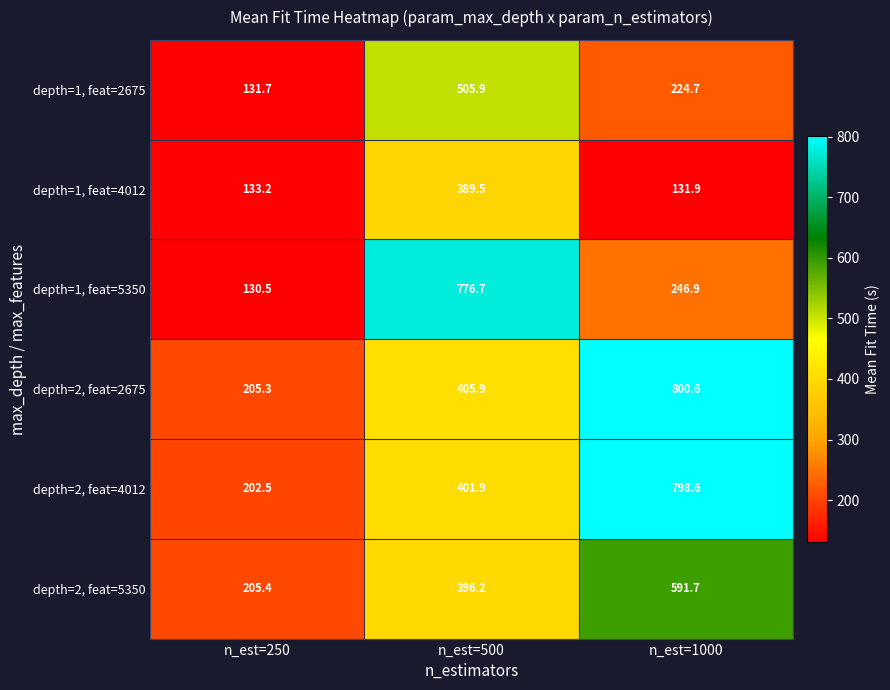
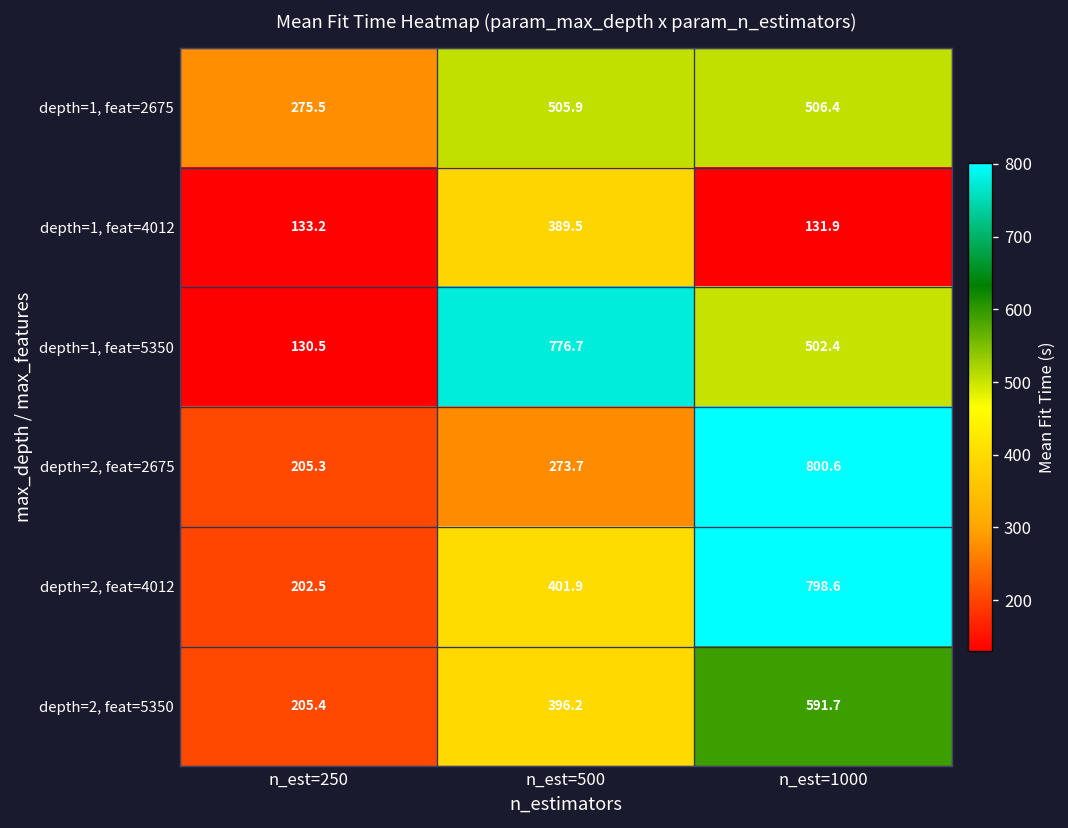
depth=1, feat=2675, n_est=250: 131.7 -> 275.5
depth=1, feat=2675, n_est=1000: 224.7 -> 506.4
depth=1, feat=5350, n_est=1000: 246.9 -> 502.4
depth=2, feat=2675, n_est=500: 405.9 -> 273.7
